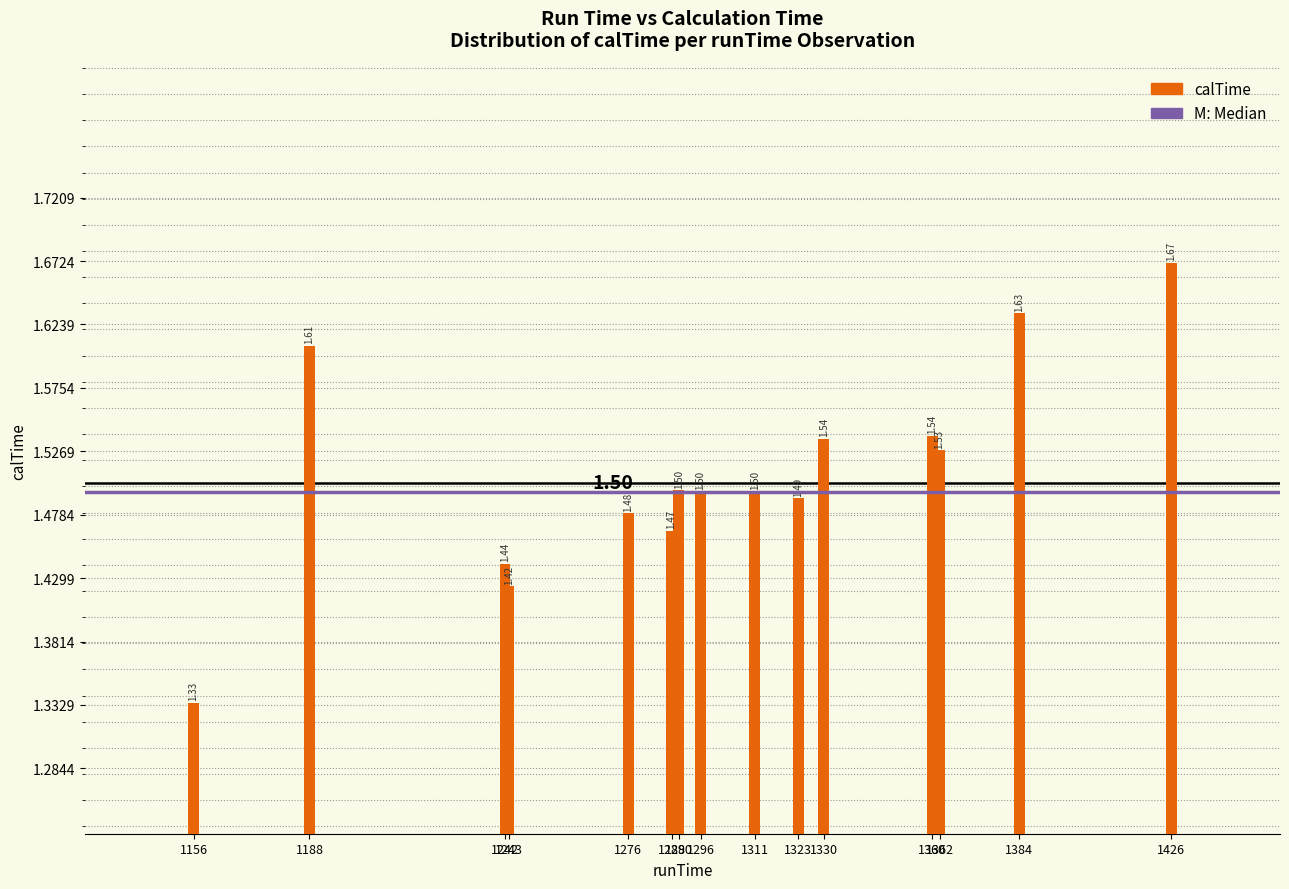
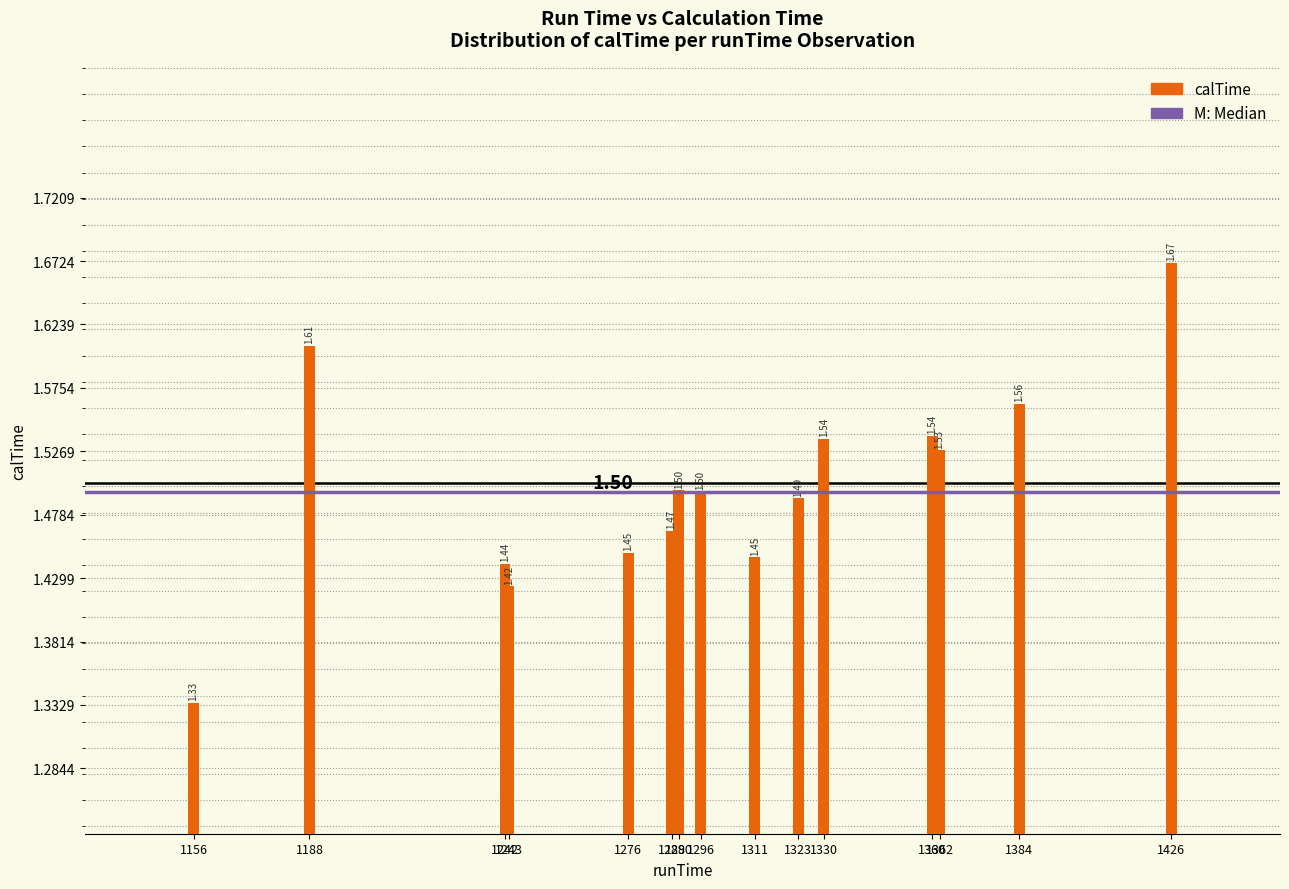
1276: 1.48 -> 1.45
1311: 1.50 -> 1.45
1384: 1.63 -> 1.56
